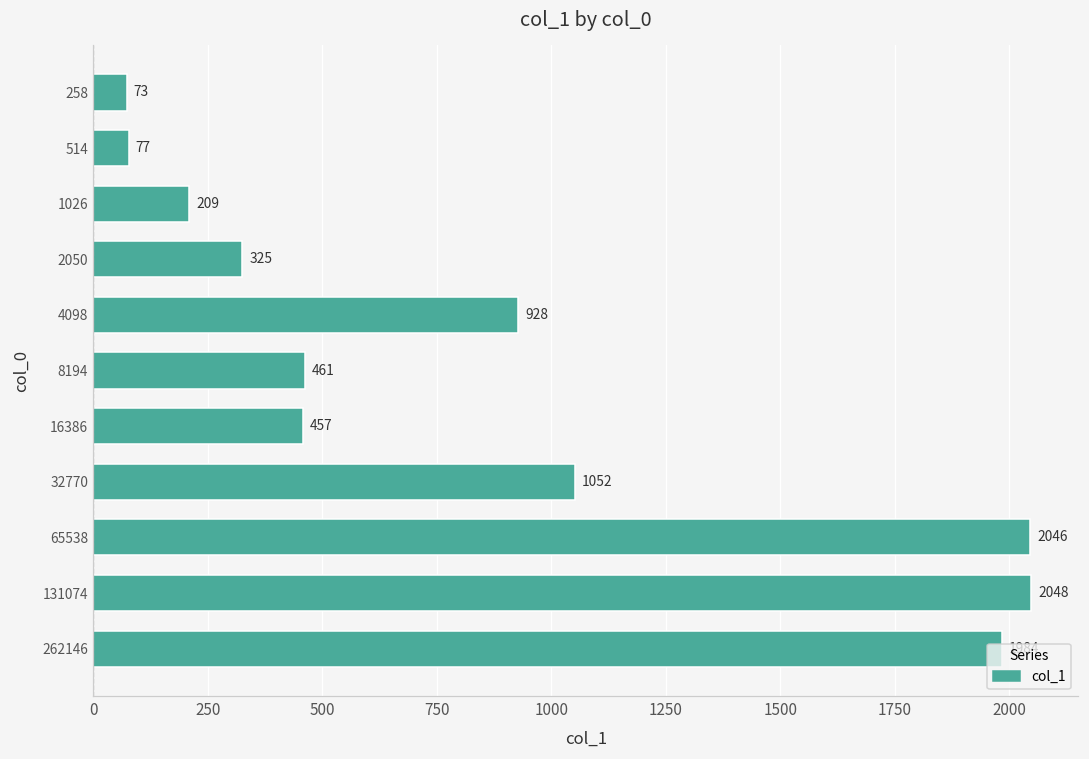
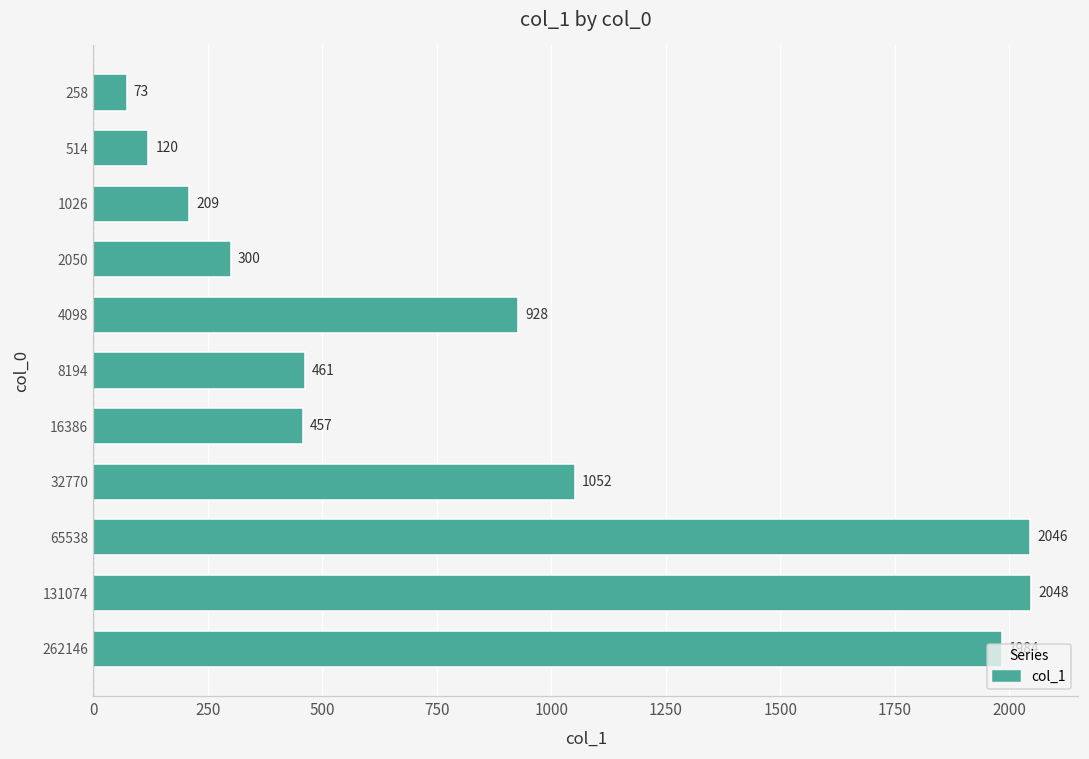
514: 77 -> 120
2050: 325 -> 300
